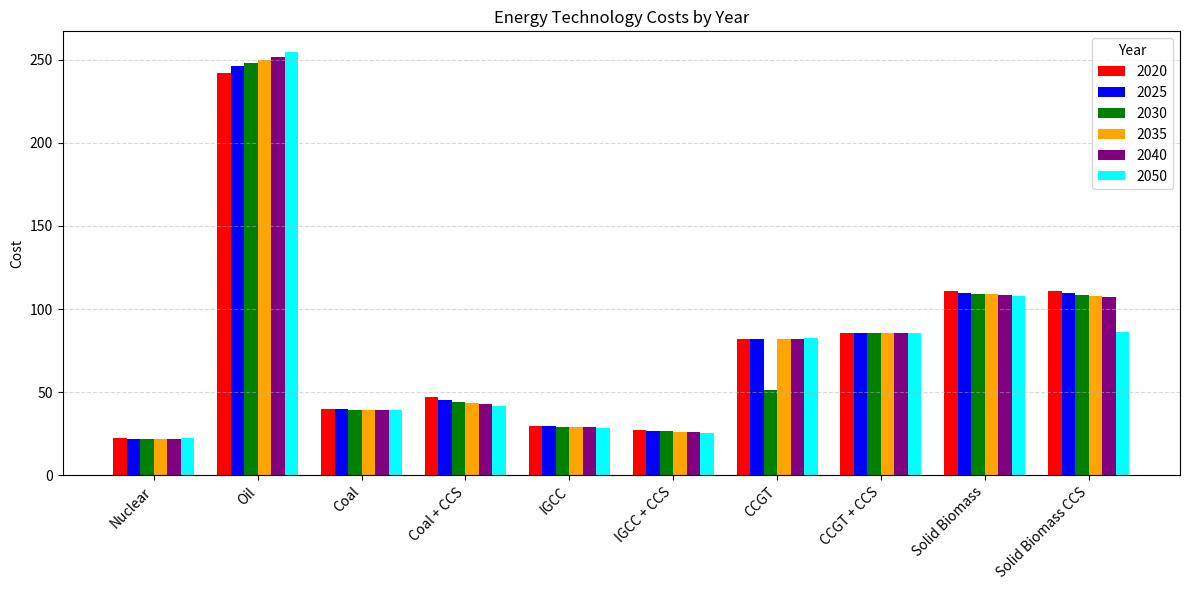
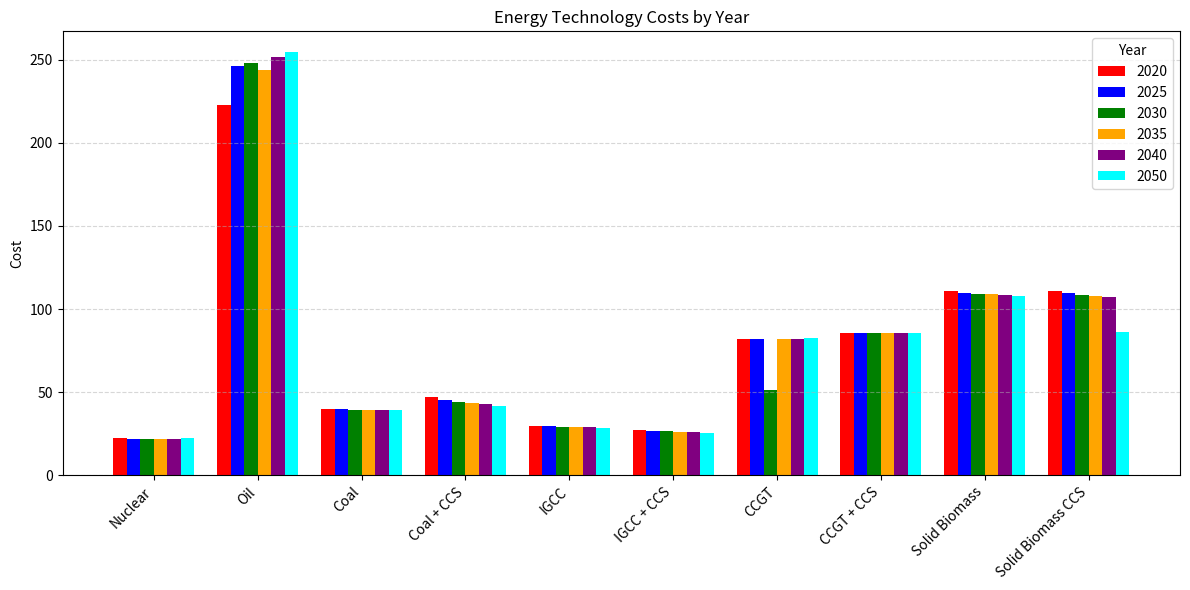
2020, Oil: 242 -> 223
2035, Oil: 250 -> 244
